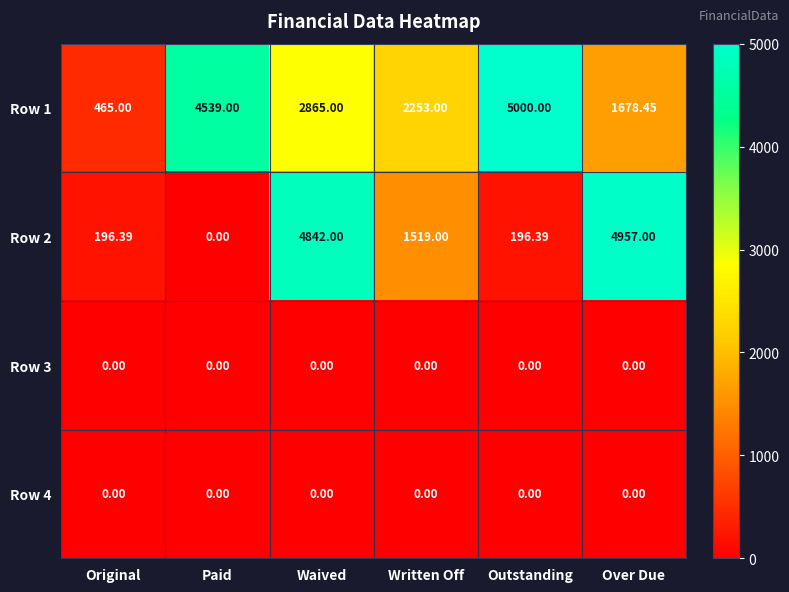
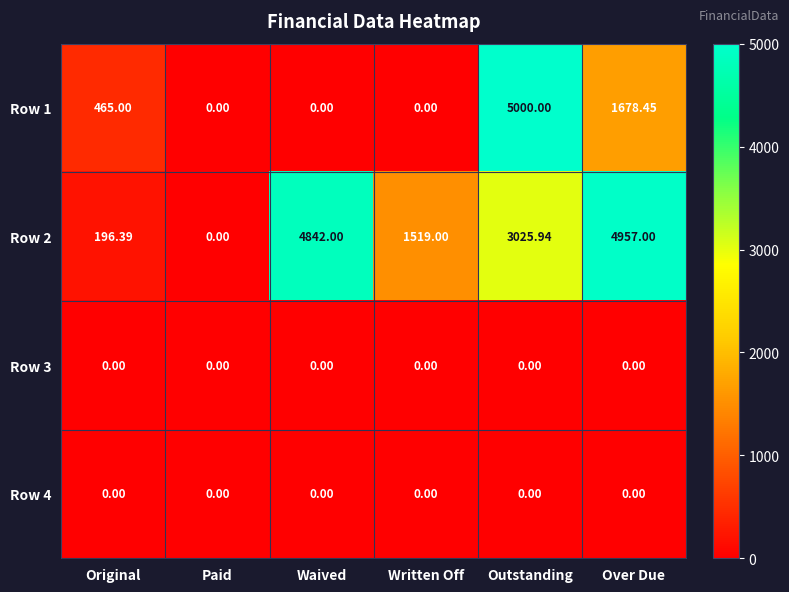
Row 1, Paid: 4539.00 -> 0.00
Row 1, Waived: 2865.00 -> 0.00
Row 1, Written Off: 2253.00 -> 0.00
Row 2, Outstanding: 196.39 -> 3025.94
